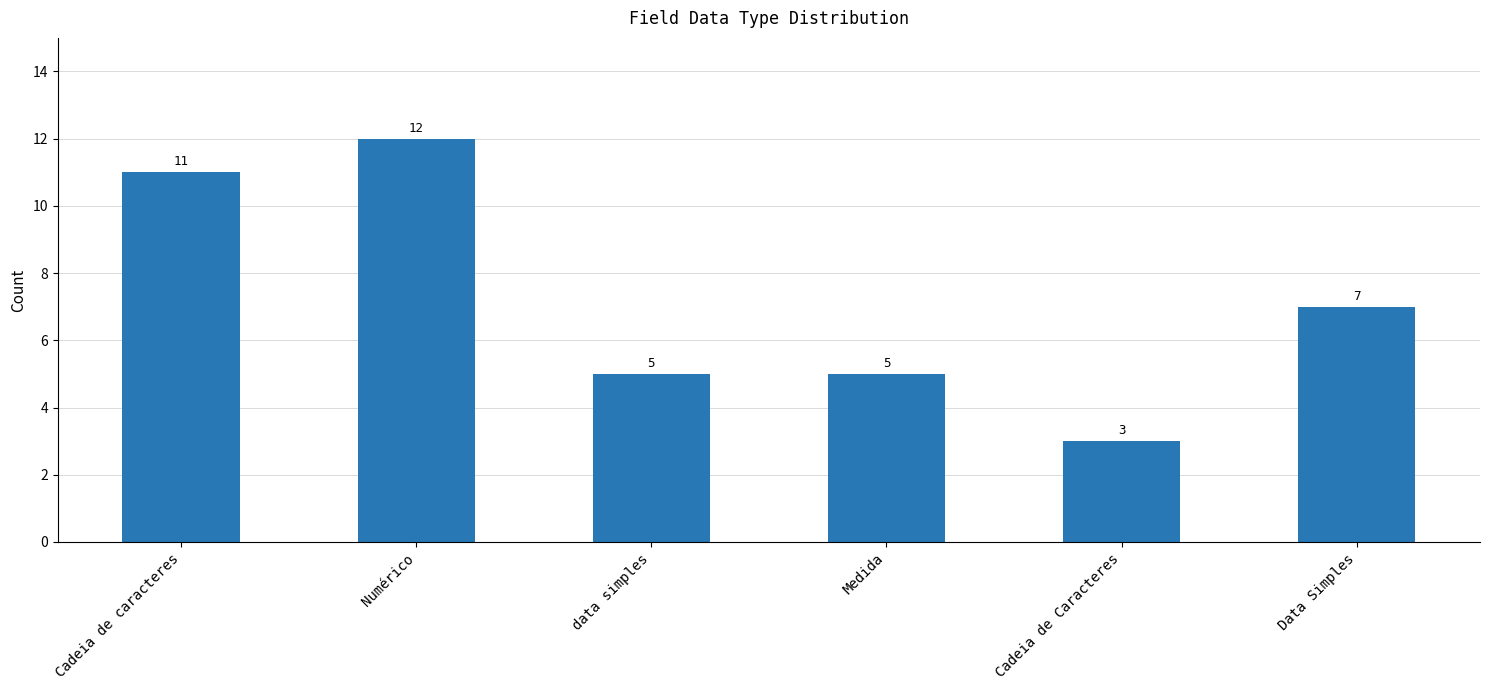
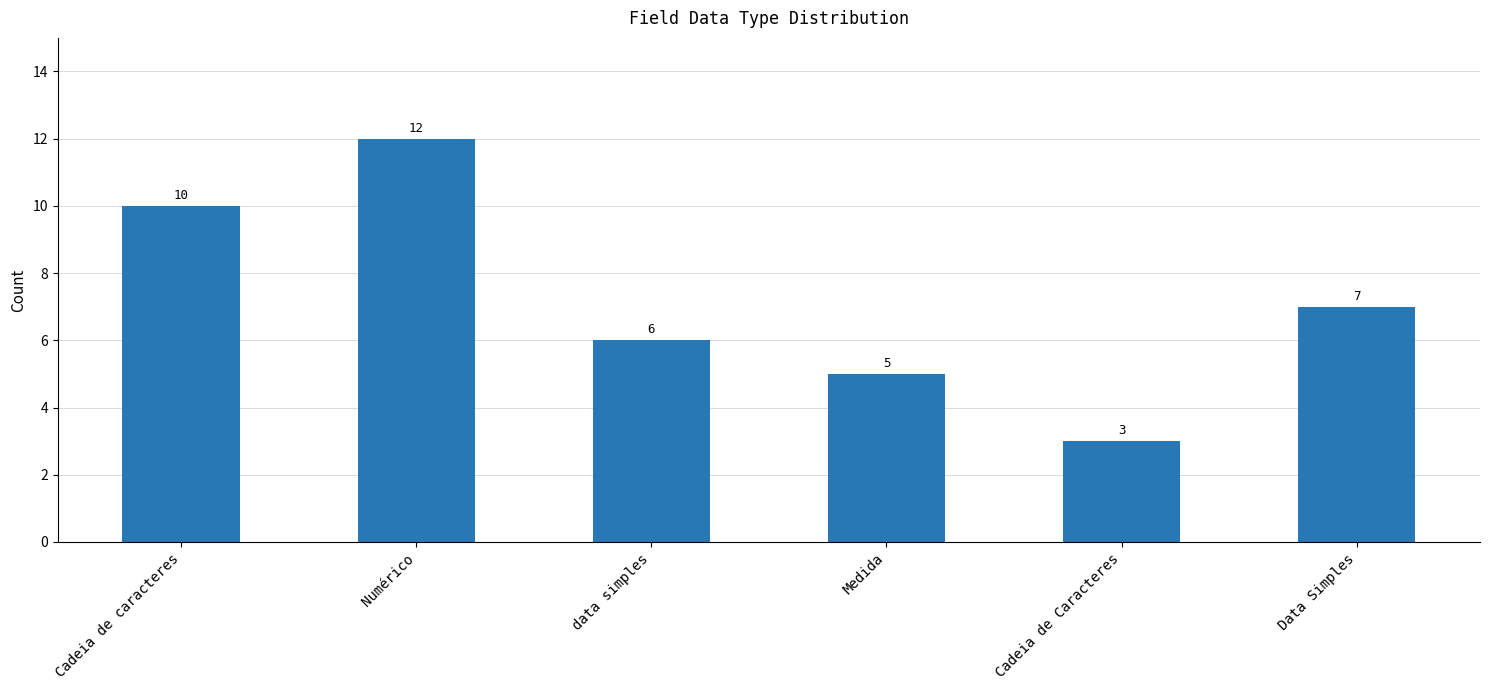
Cadeia de caracteres: 11 -> 10
data simples: 5 -> 6
